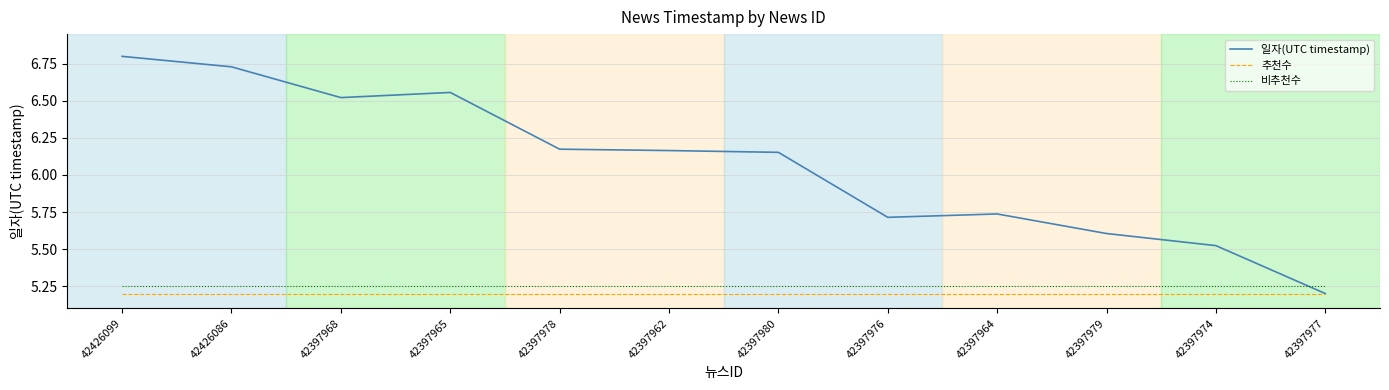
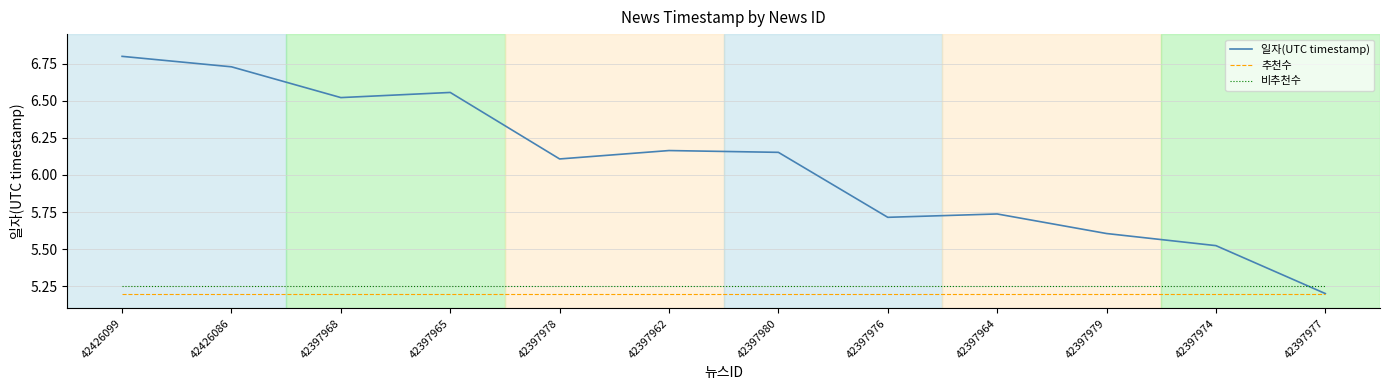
일자(UTC timestamp), 42397978: 6.17 -> 6.11
